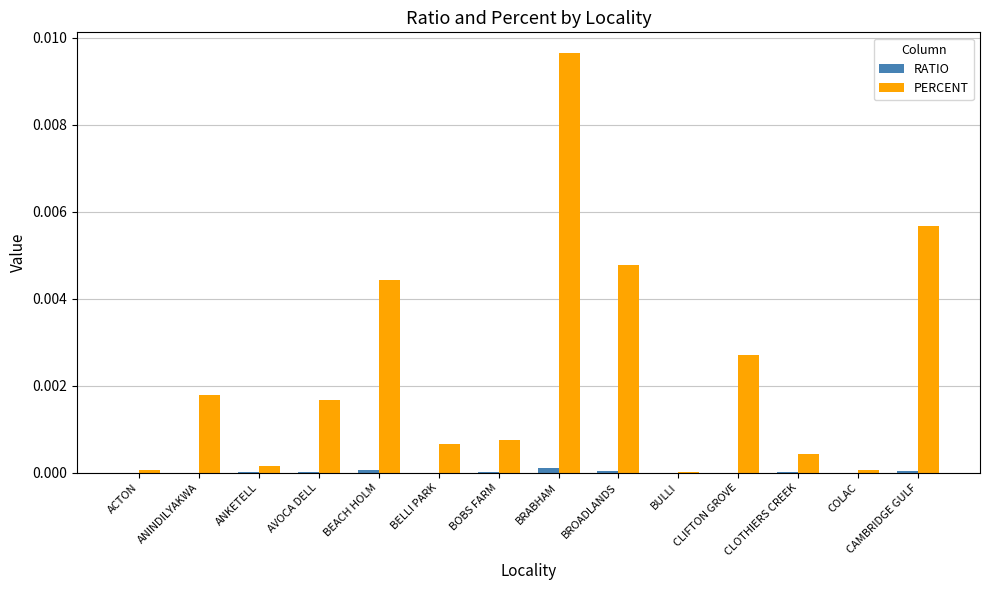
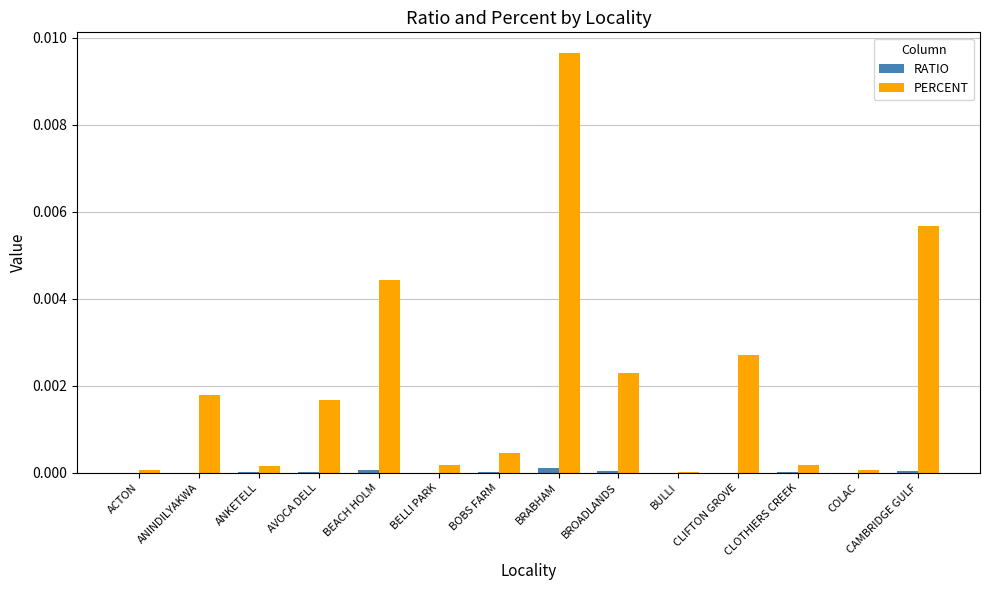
PERCENT, BELLI PARK: 0.0007 -> 0.0002
PERCENT, BOBS FARM: 0.0008 -> 0.0004
PERCENT, BROADLANDS: 0.0048 -> 0.0023
PERCENT, CLOTHIERS CREEK: 0.0004 -> 0.0002
